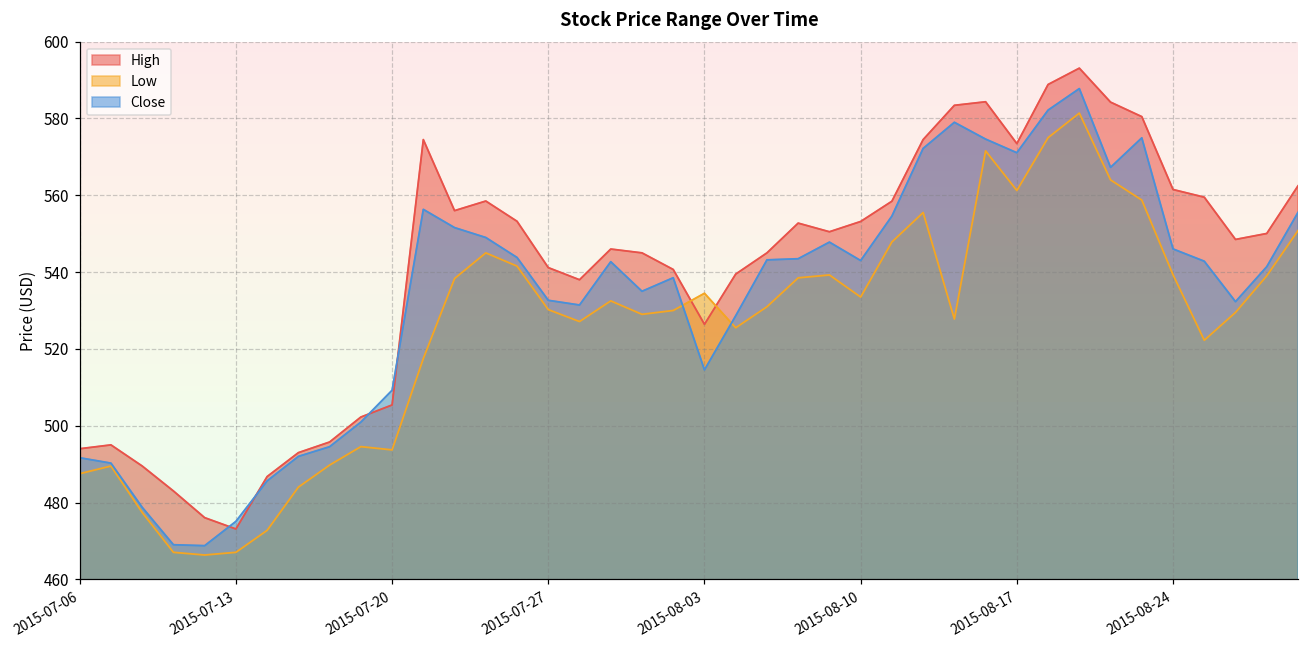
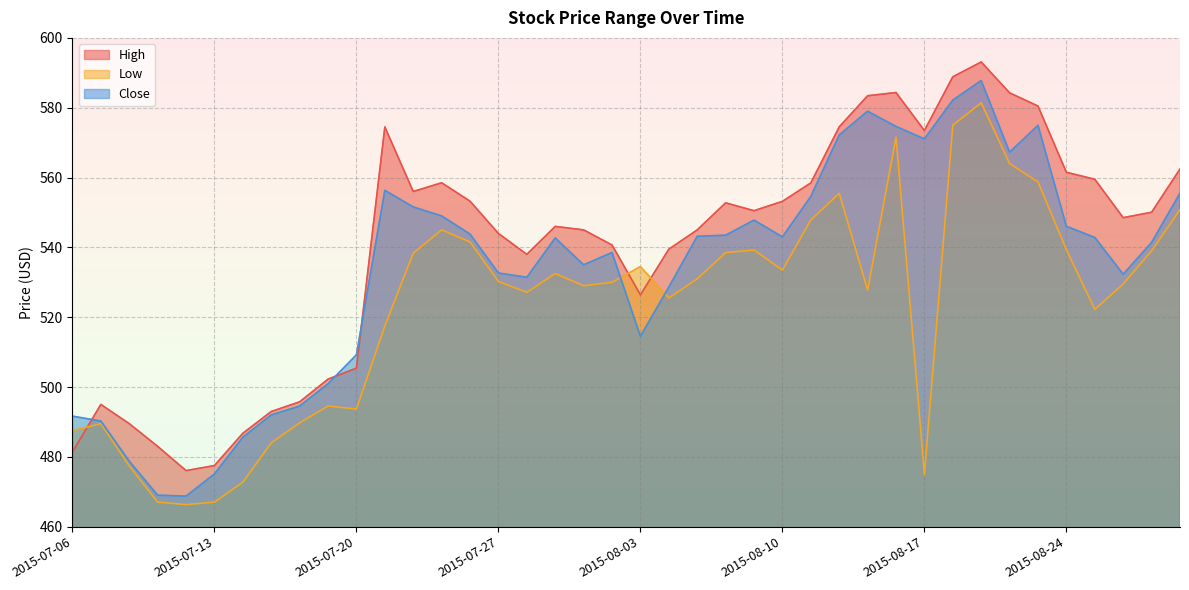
High, 2015-07-06: 494 -> 481
High, 2015-07-13: 473 -> 478
High, 2015-07-27: 541 -> 544
Low, 2015-08-17: 561 -> 475
